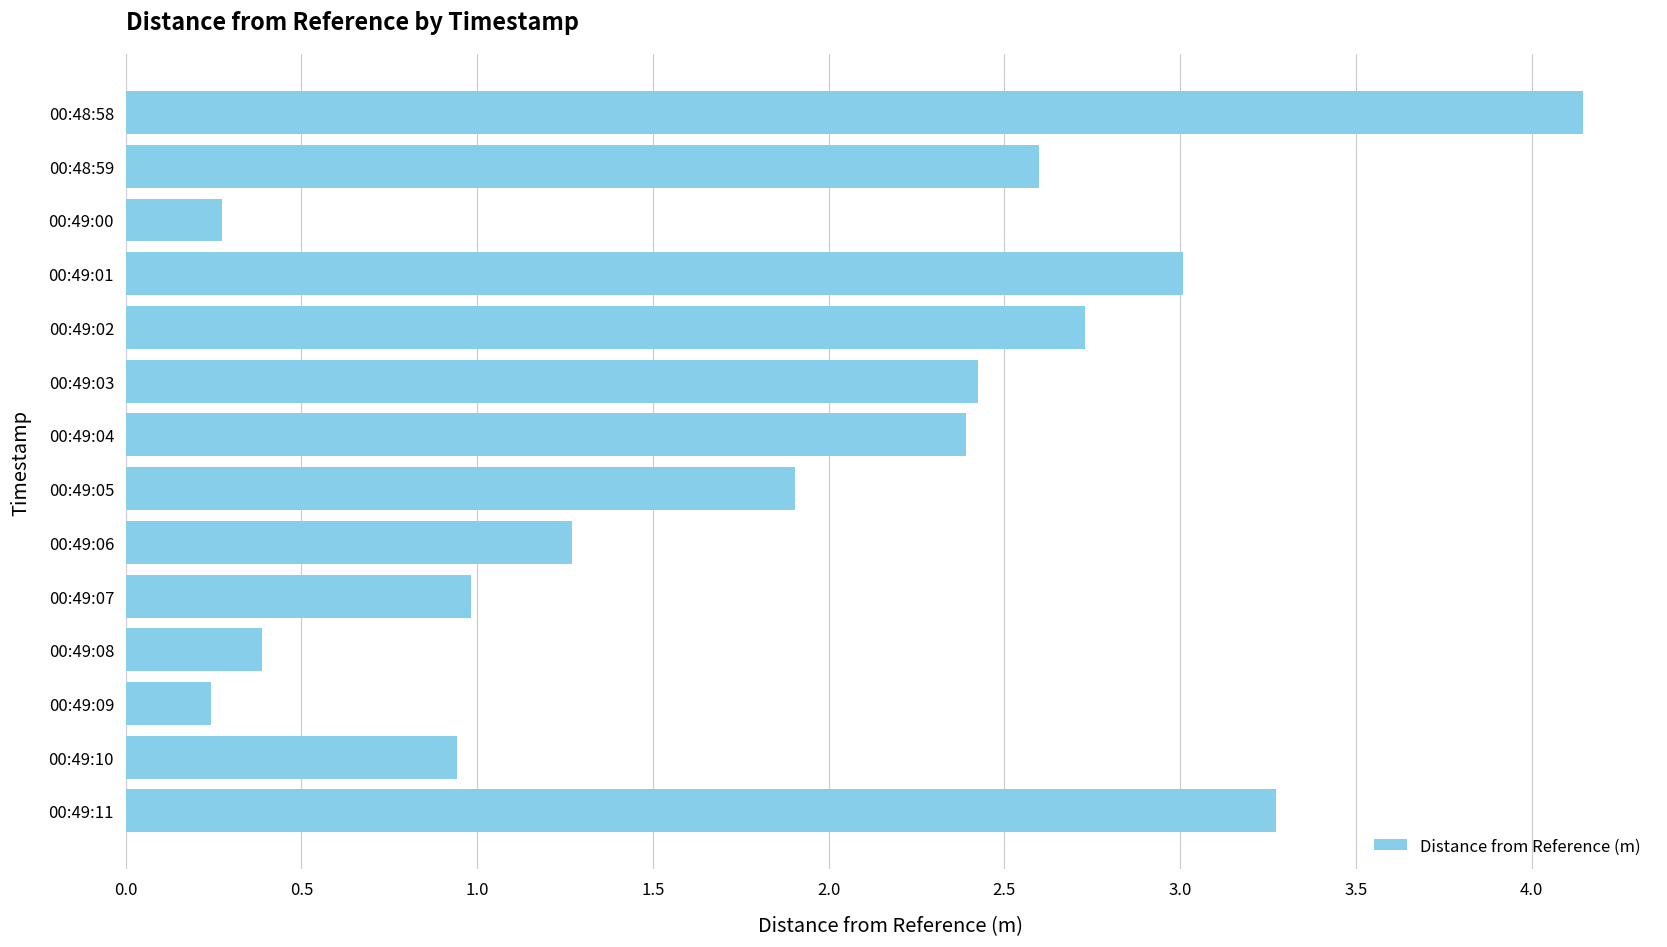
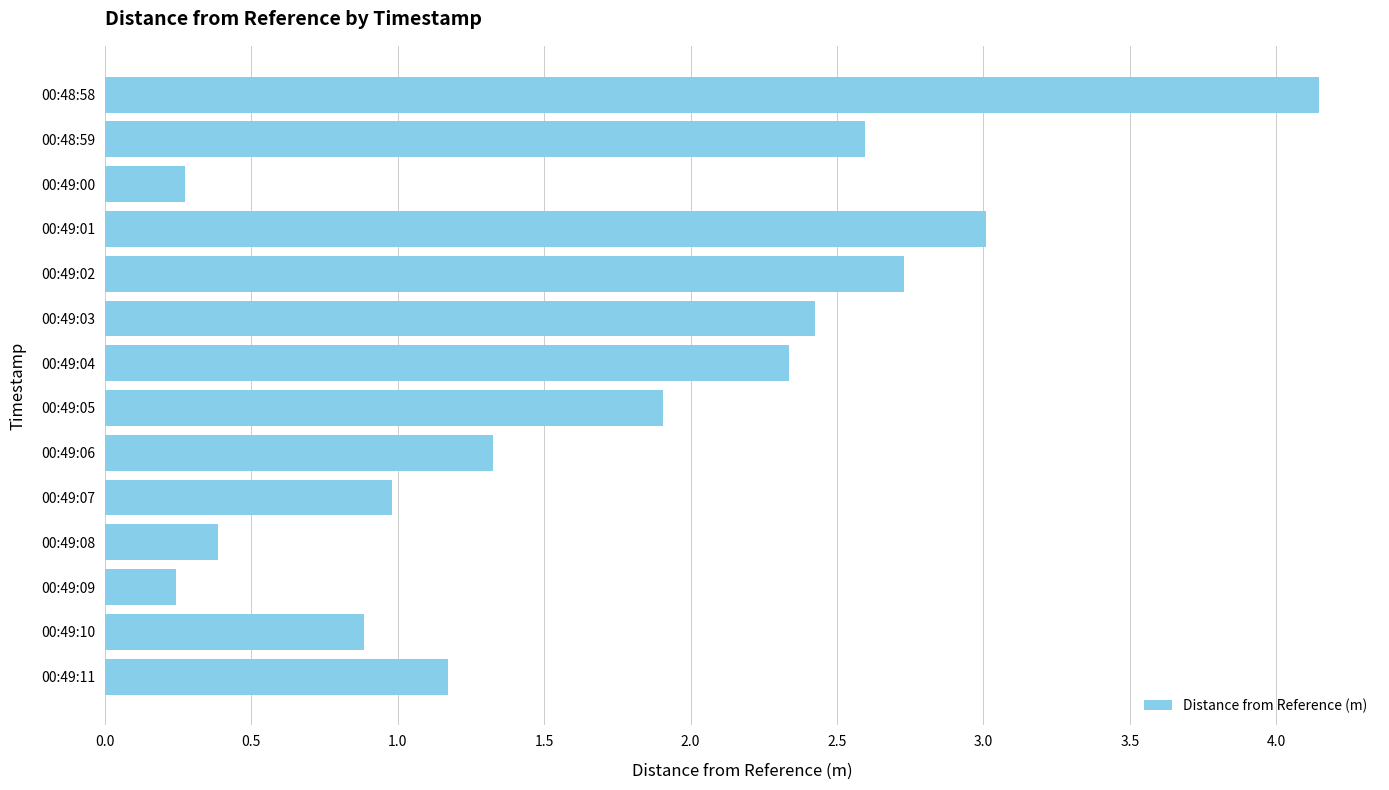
00:49:04: 2.39 -> 2.33
00:49:06: 1.27 -> 1.32
00:49:10: 0.94 -> 0.88
00:49:11: 3.27 -> 1.17
